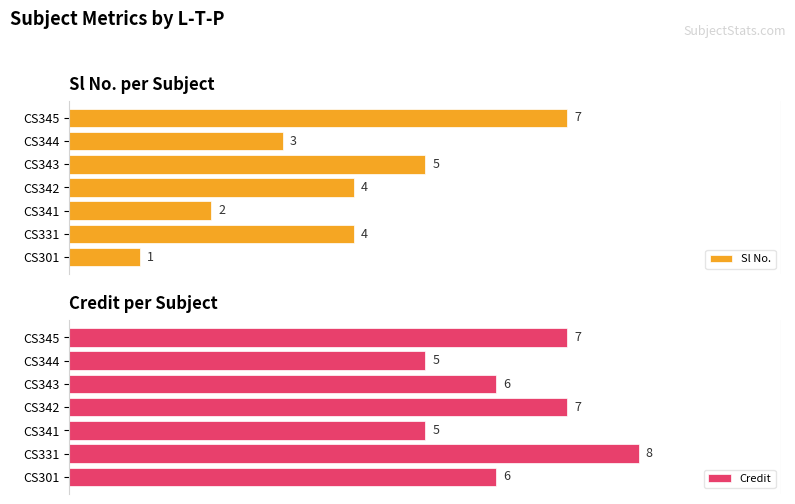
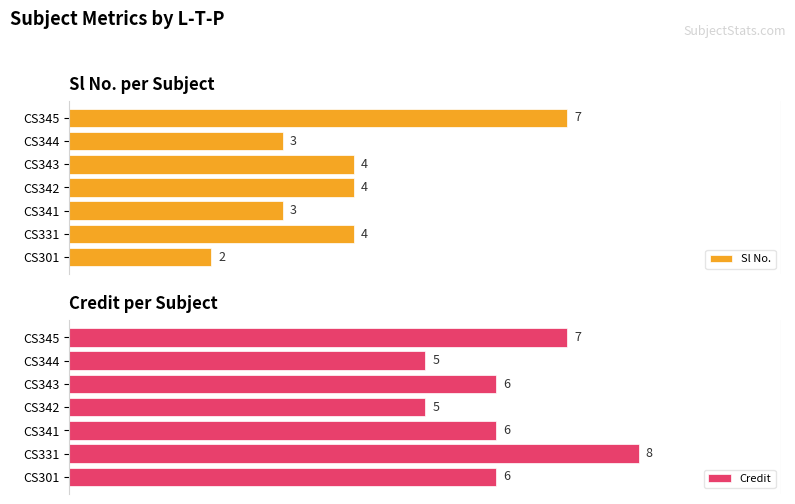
Sl No. per Subject, CS343: 5 -> 4
Sl No. per Subject, CS341: 2 -> 3
Sl No. per Subject, CS301: 1 -> 2
Credit per Subject, CS342: 7 -> 5
Credit per Subject, CS341: 5 -> 6
